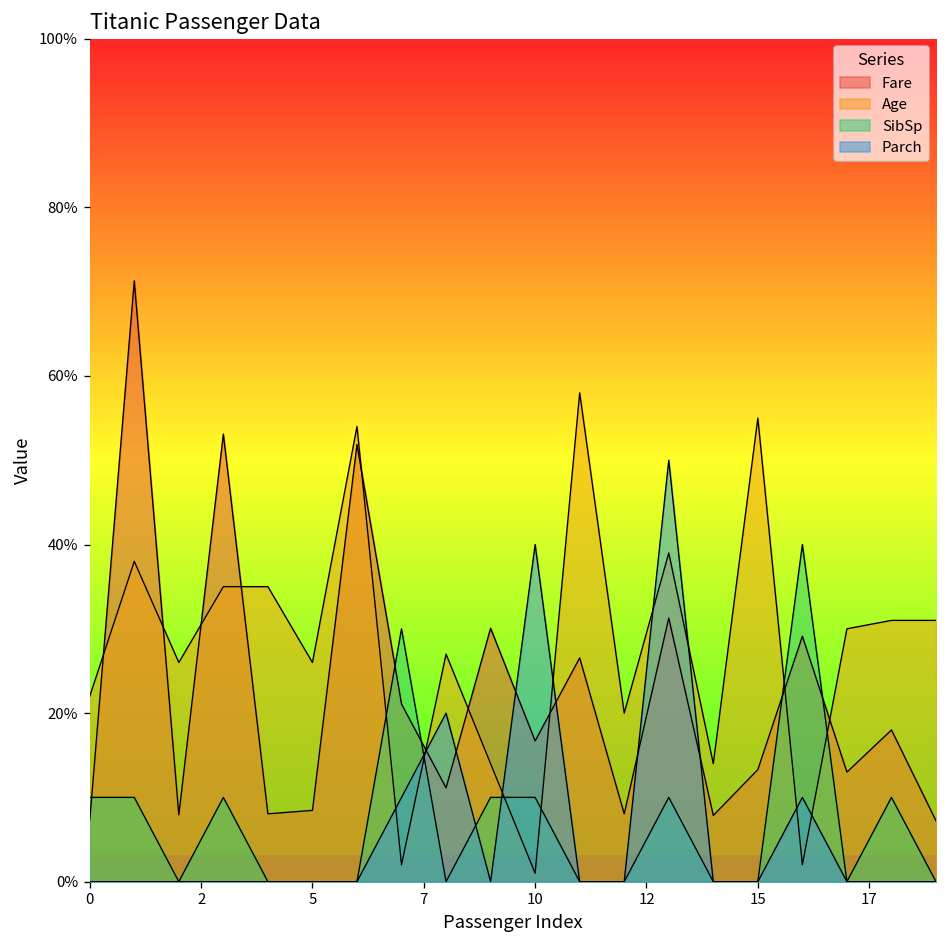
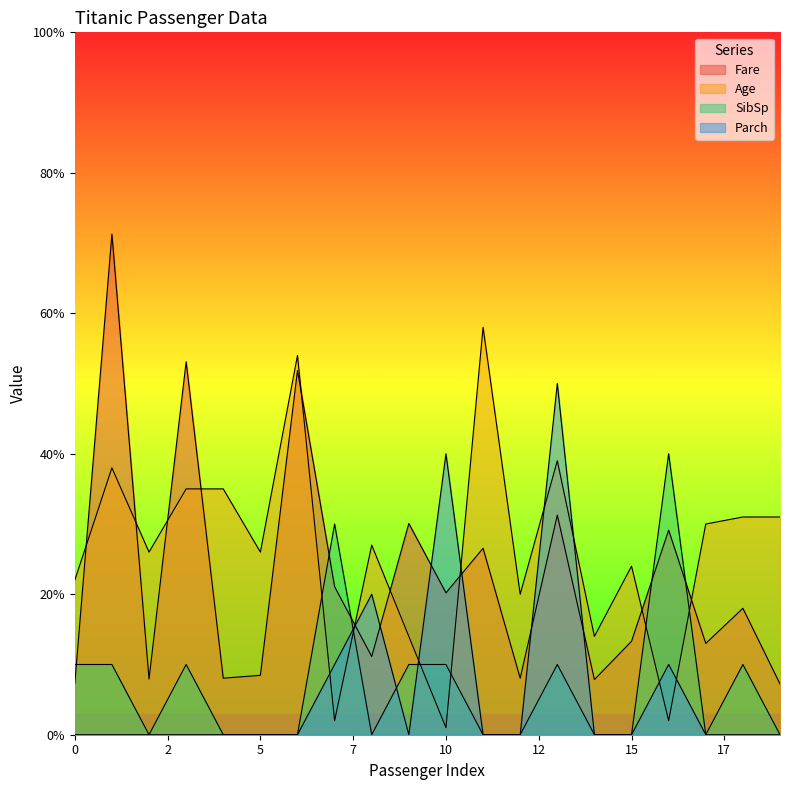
Fare, 10: 17% -> 20%
Age, 15: 55% -> 24%
